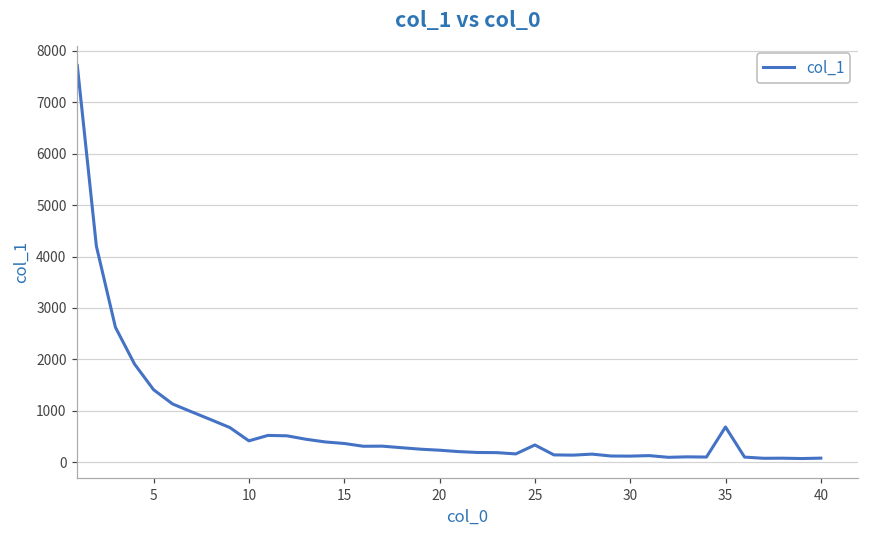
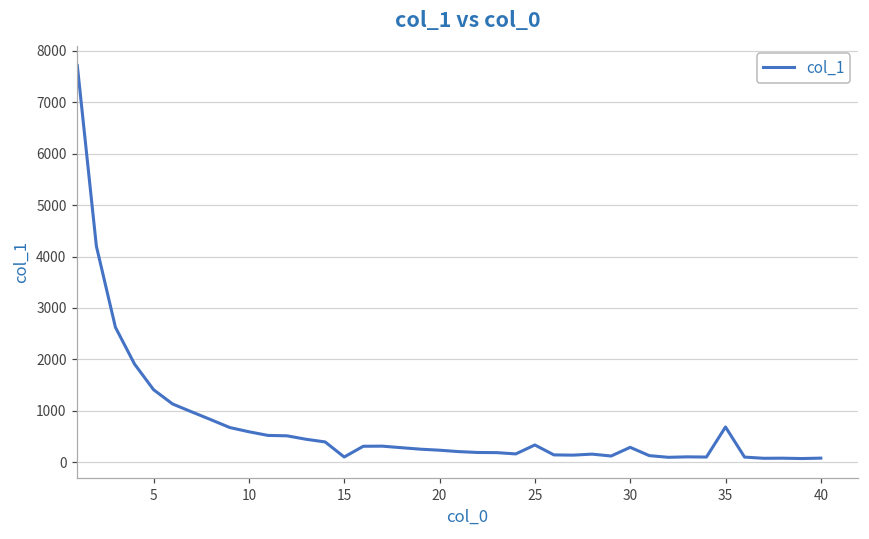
10: 400 -> 600
15: 400 -> 100
30: 100 -> 300
